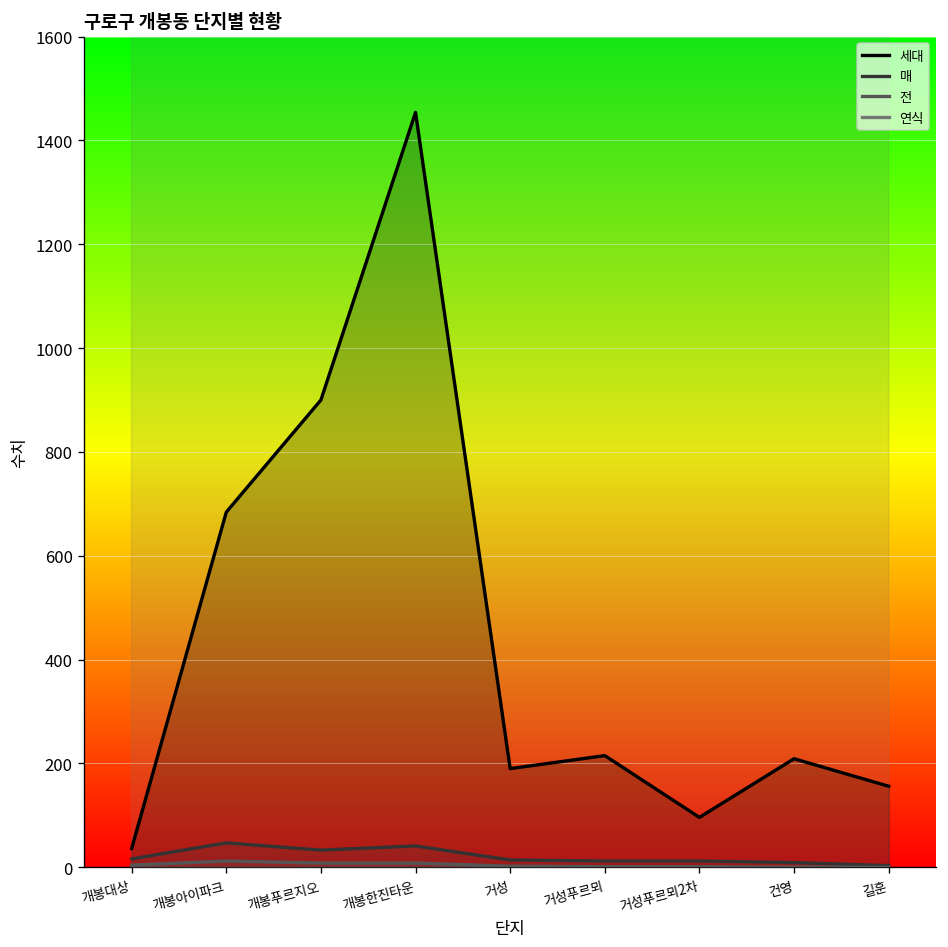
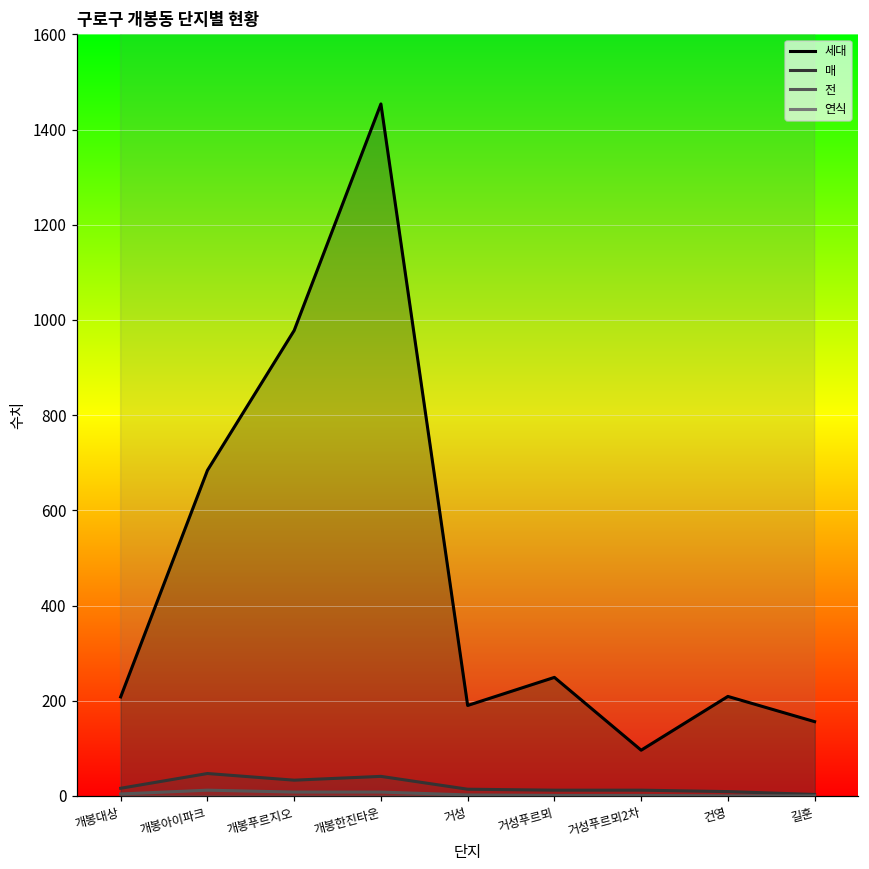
세대, 개봉대상: 40 -> 210
세대, 개봉푸르지오: 900 -> 980
세대, 거성푸르뫼: 220 -> 250
